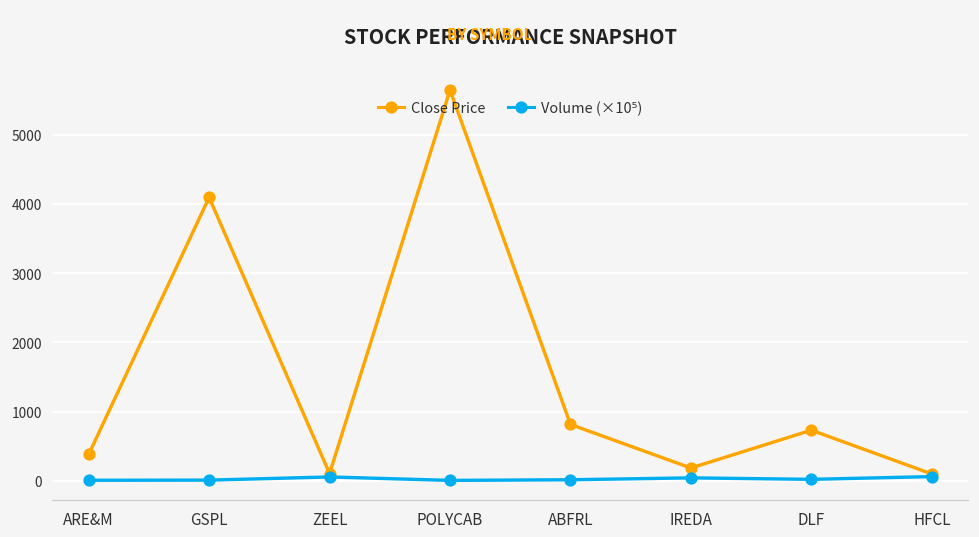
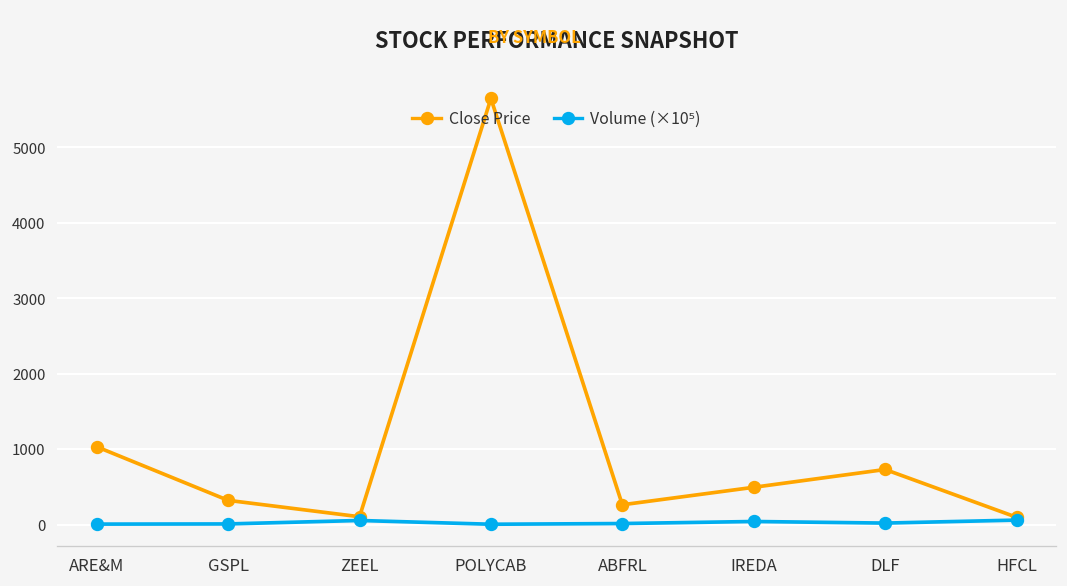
Close Price, ARE&M: 400 -> 1000
Close Price, GSPL: 4100 -> 300
Close Price, ABFRL: 800 -> 300
Close Price, IREDA: 200 -> 500
